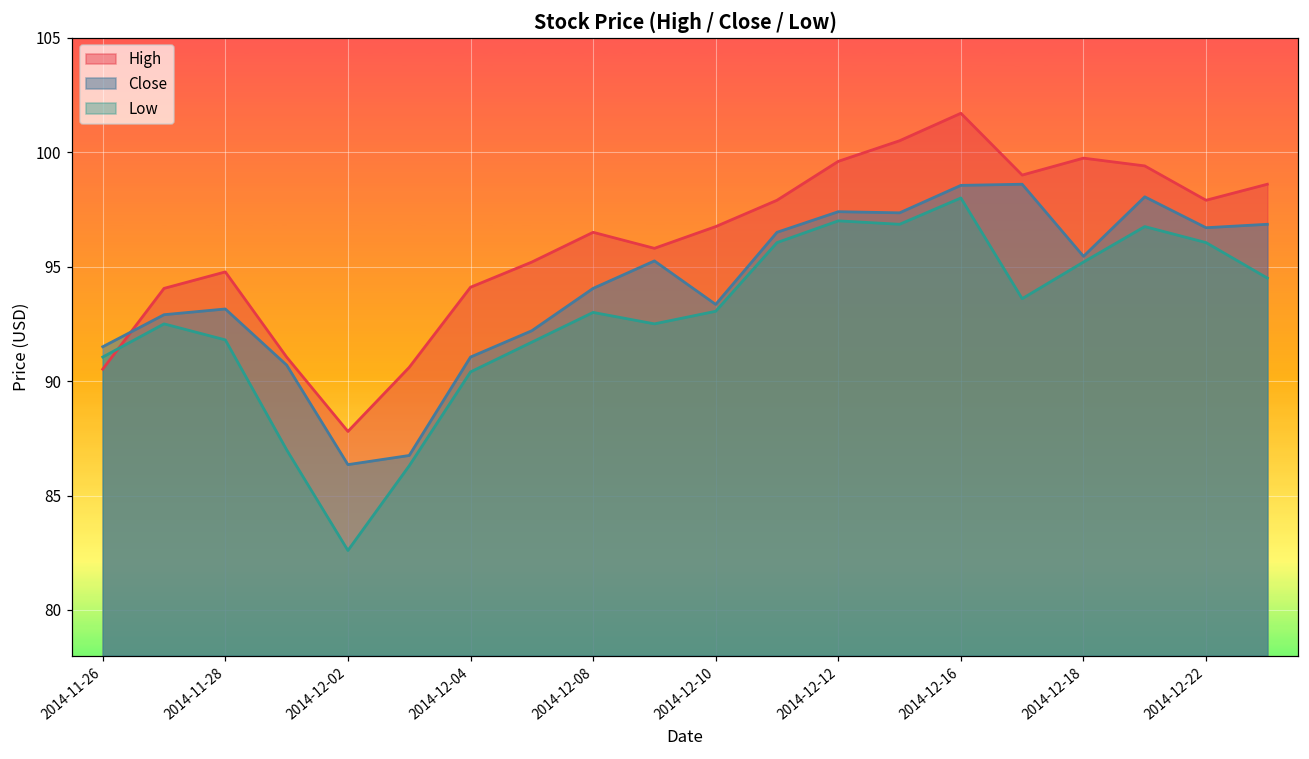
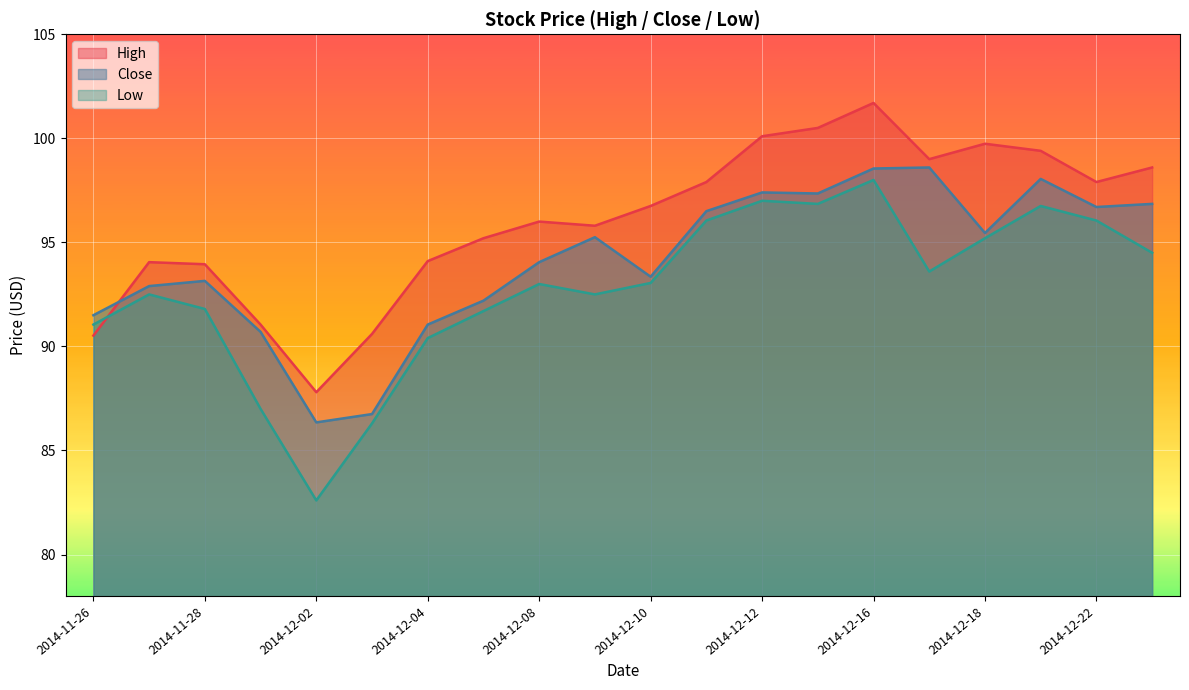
High, 2014-11-28: 94.8 -> 94.0
High, 2014-12-08: 96.5 -> 96.0
High, 2014-12-12: 99.6 -> 100.1
